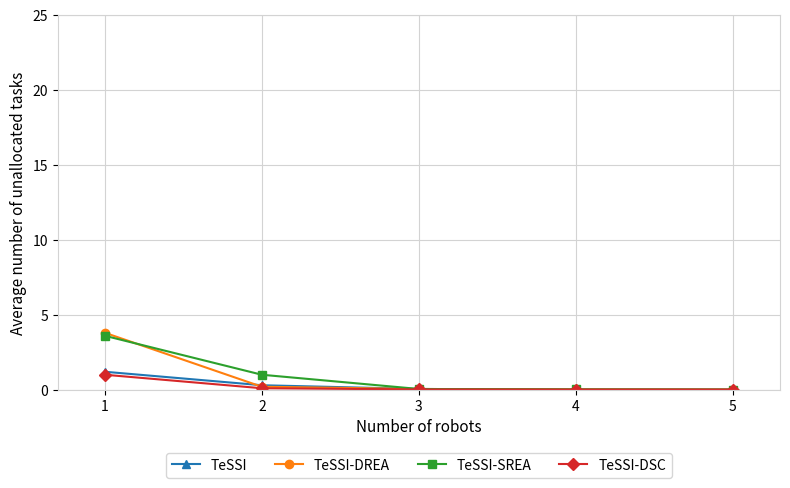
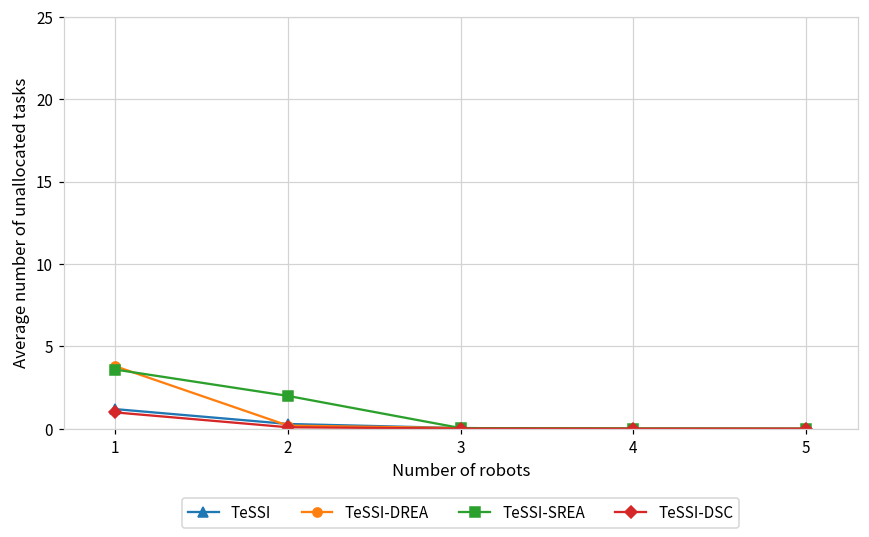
TeSSI-SREA, 2: 1 -> 2
